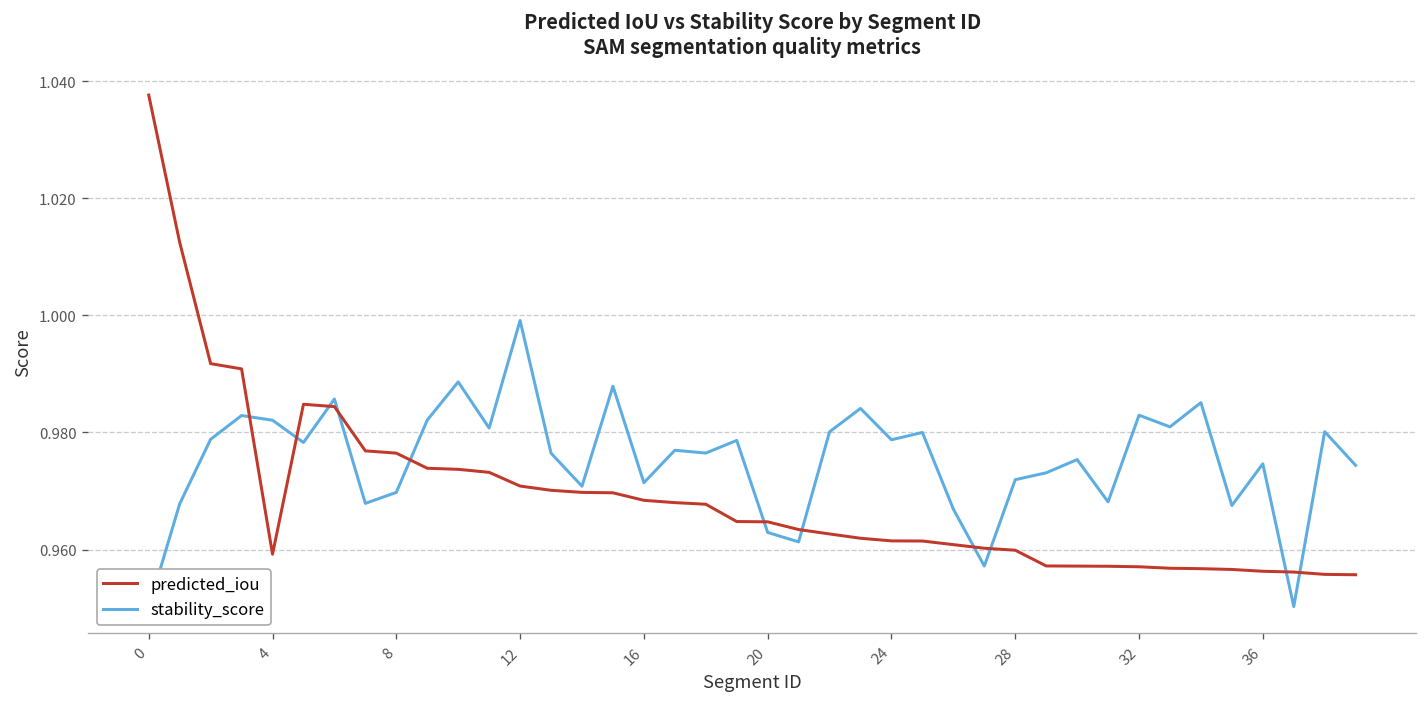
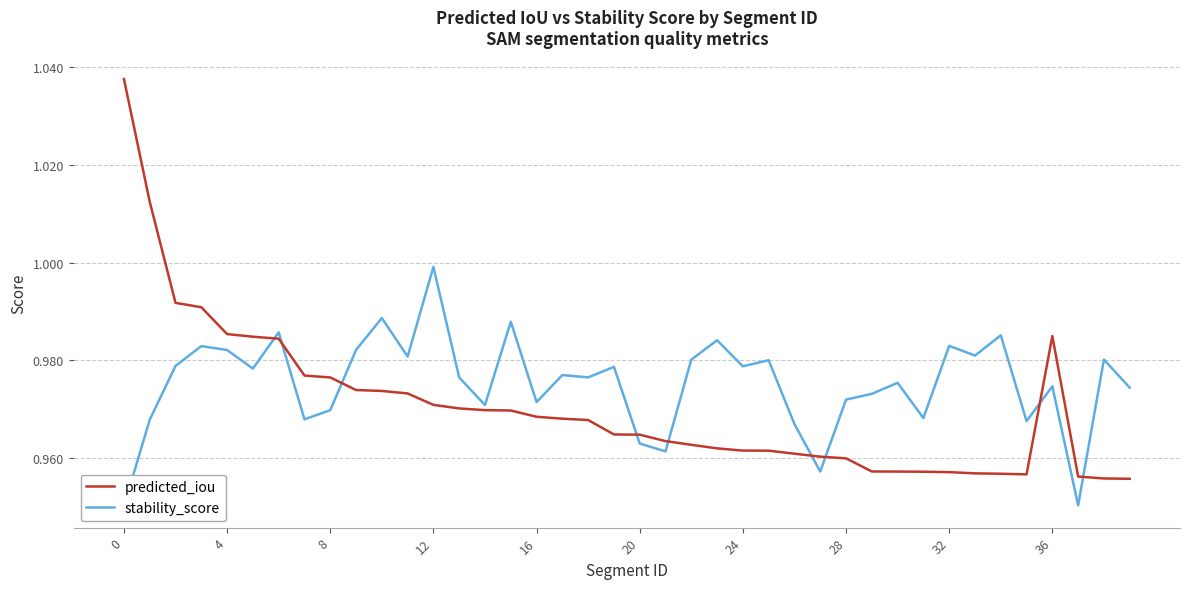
predicted_iou, 4: 0.959 -> 0.985
predicted_iou, 36: 0.956 -> 0.985
